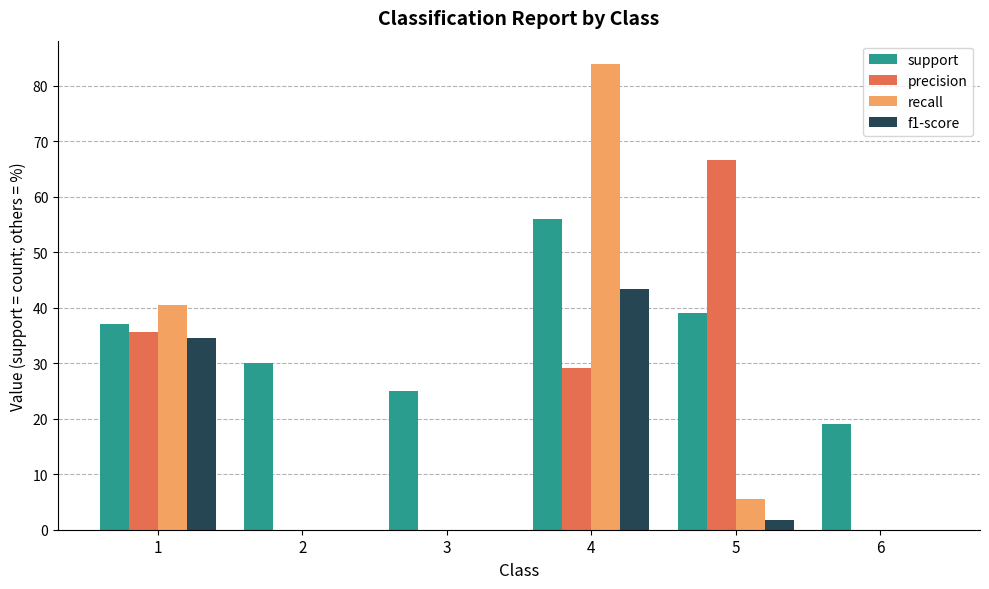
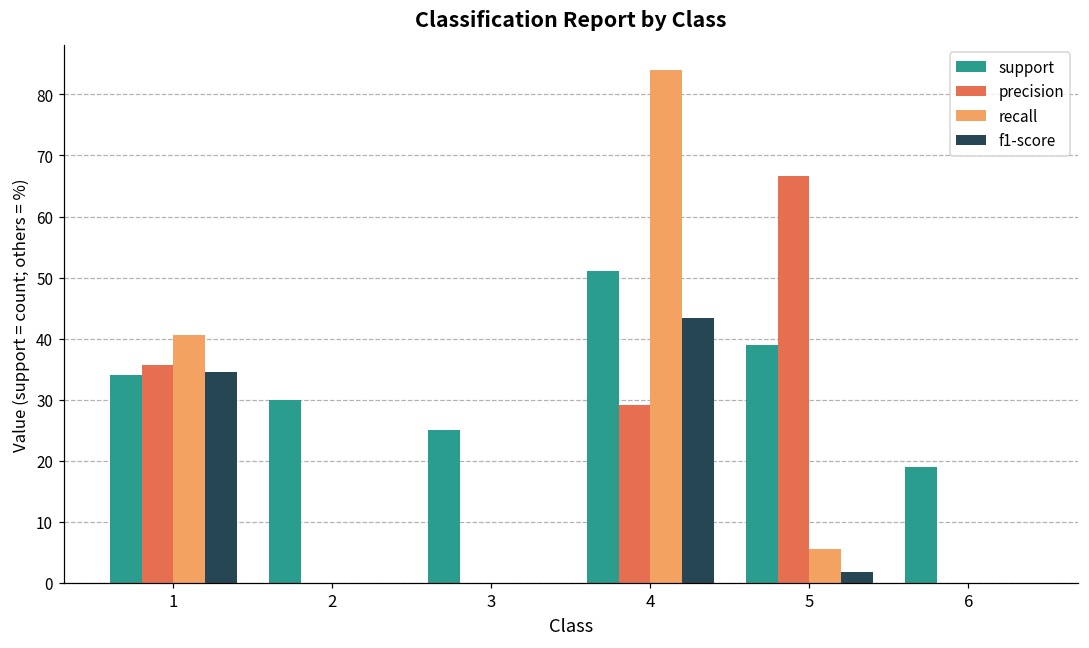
support, 1: 37 -> 34
support, 4: 56 -> 51
